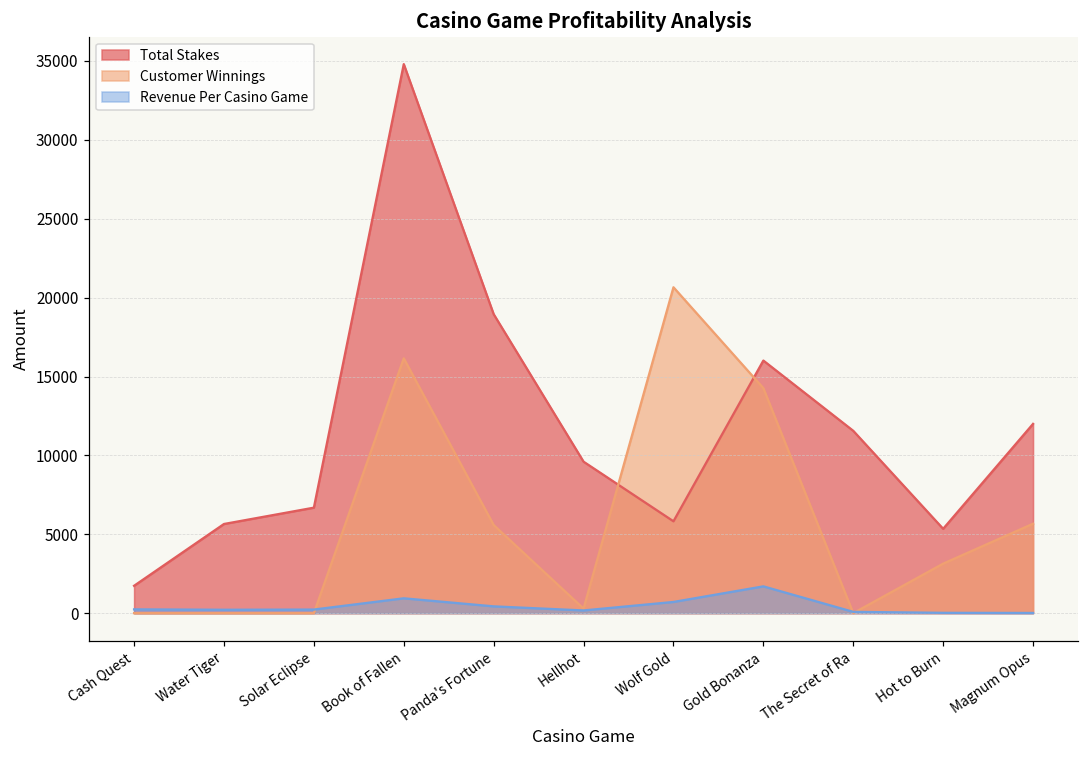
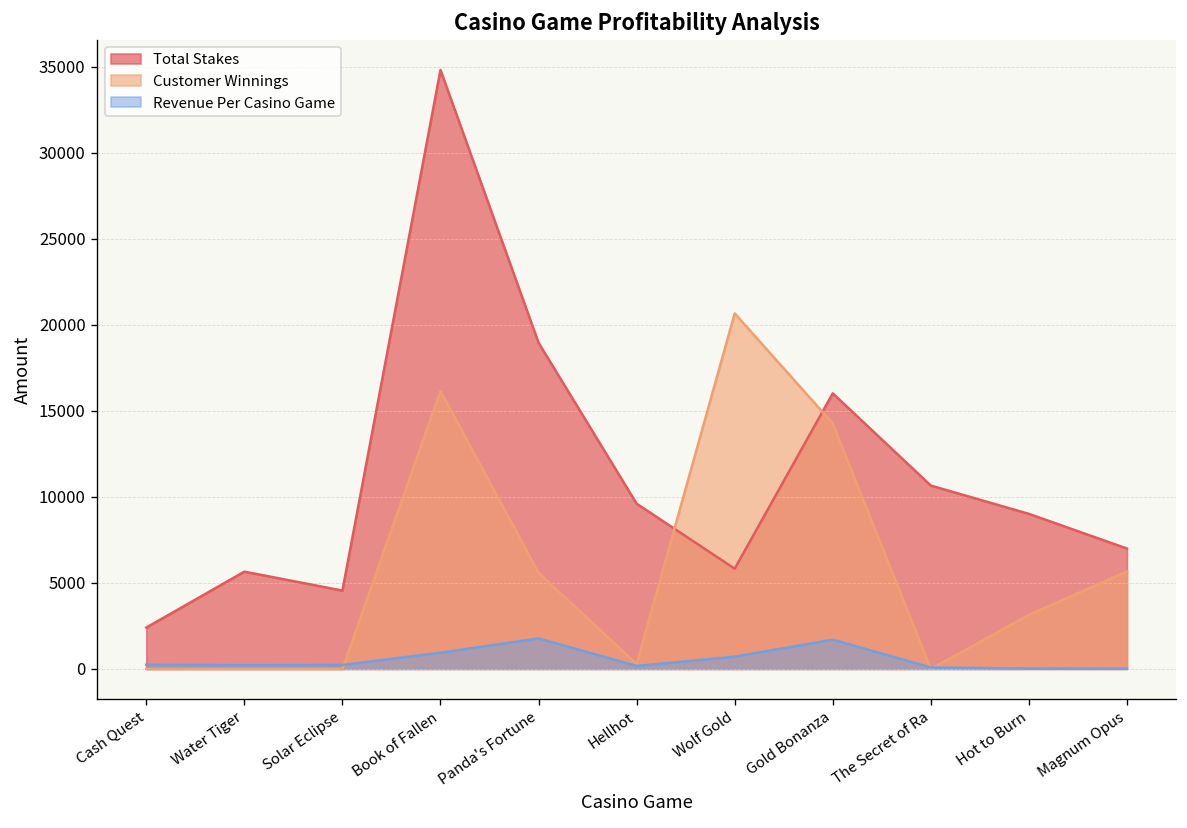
Total Stakes, Cash Quest: 1700 -> 2400
Total Stakes, Solar Eclipse: 6700 -> 4600
Revenue Per Casino Game, Panda's Fortune: 400 -> 1800
Total Stakes, The Secret of Ra: 11600 -> 10700
Total Stakes, Hot to Burn: 5300 -> 9000
Total Stakes, Magnum Opus: 12000 -> 7000
